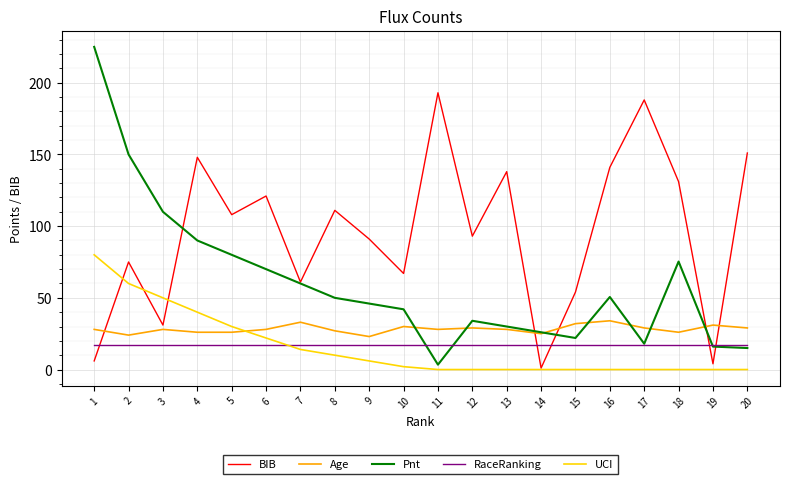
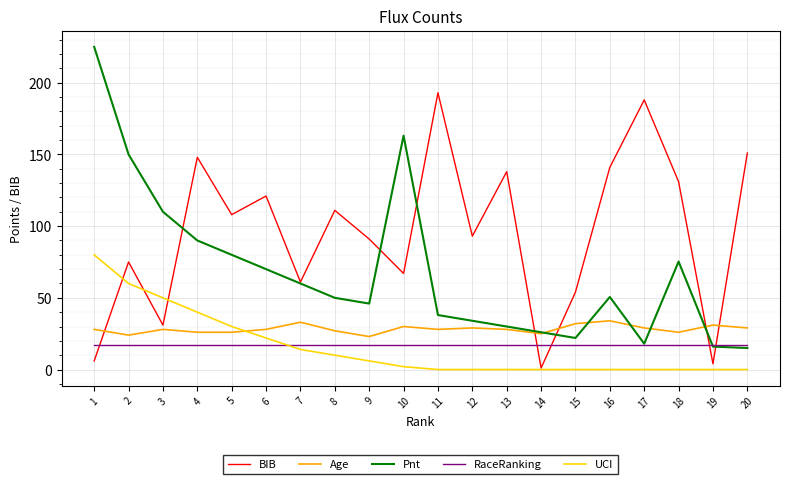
Pnt, 10: 42 -> 163
Pnt, 11: 3 -> 38
